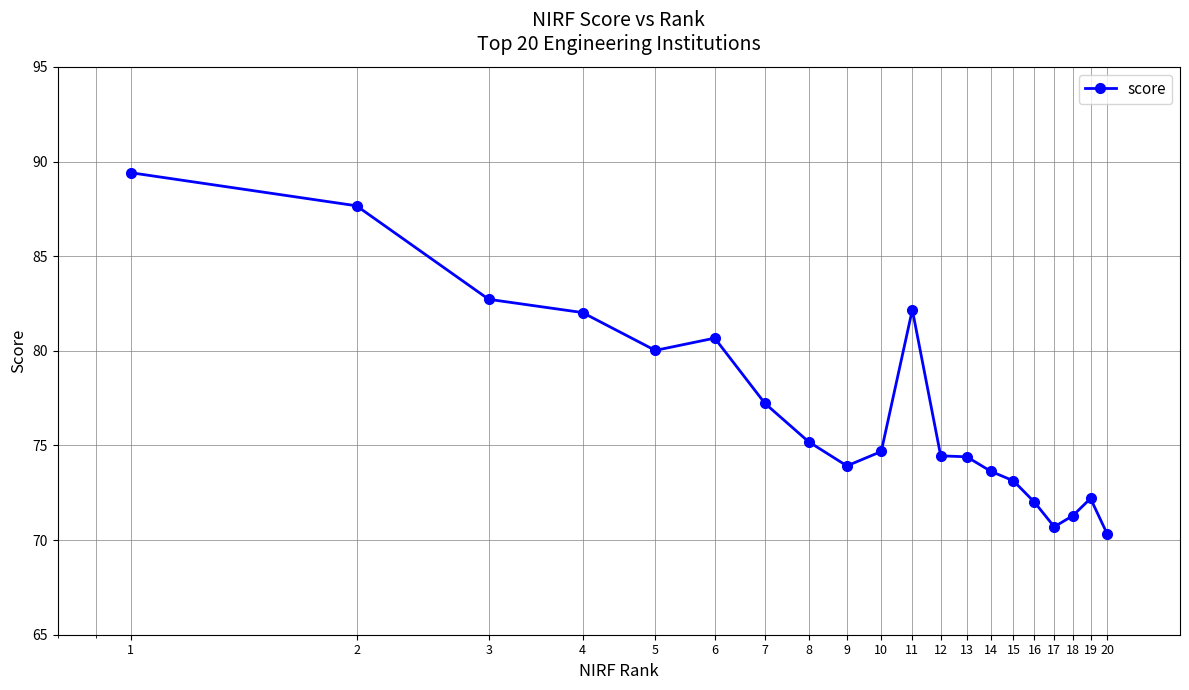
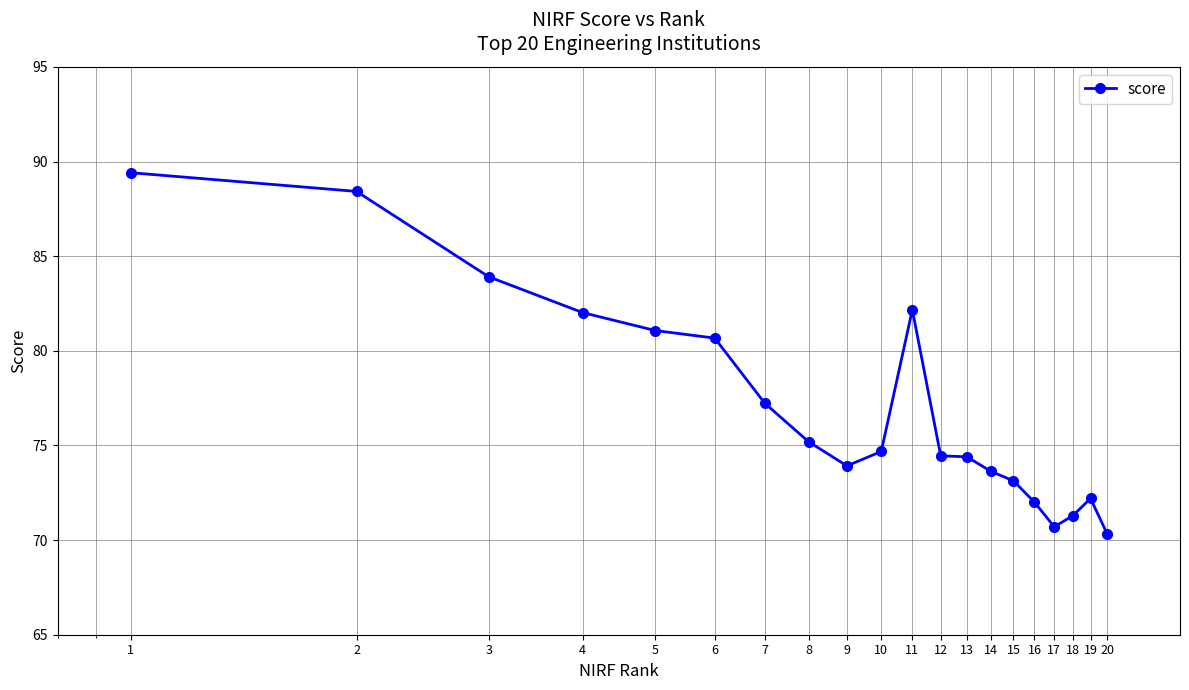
2: 87.7 -> 88.4
3: 82.7 -> 83.9
5: 80.0 -> 81.1
